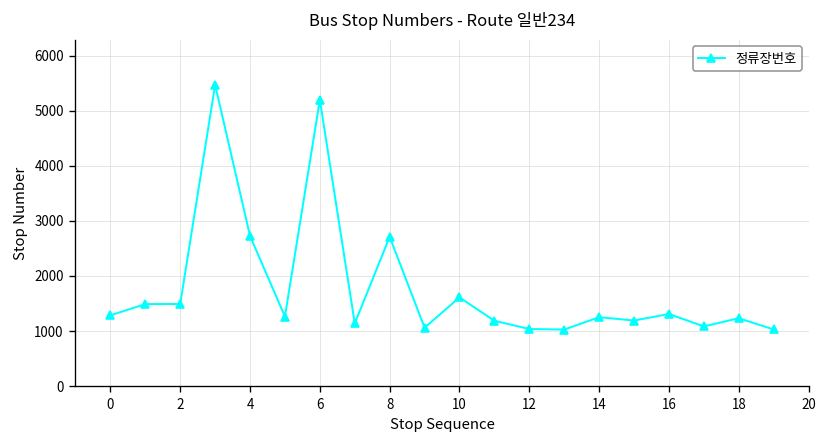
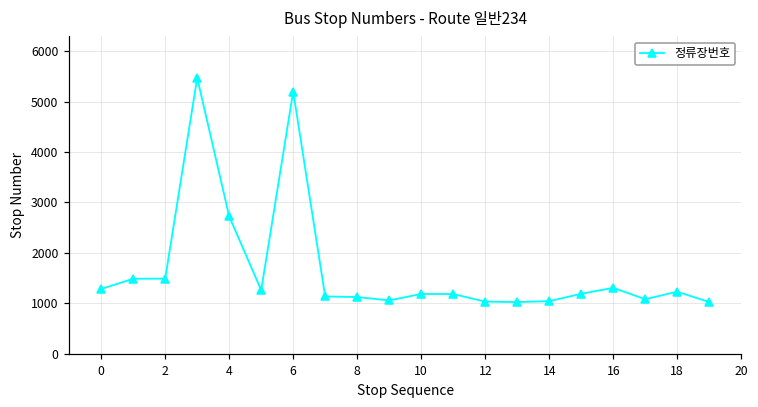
8: 2700 -> 1100
10: 1600 -> 1200
14: 1300 -> 1000
